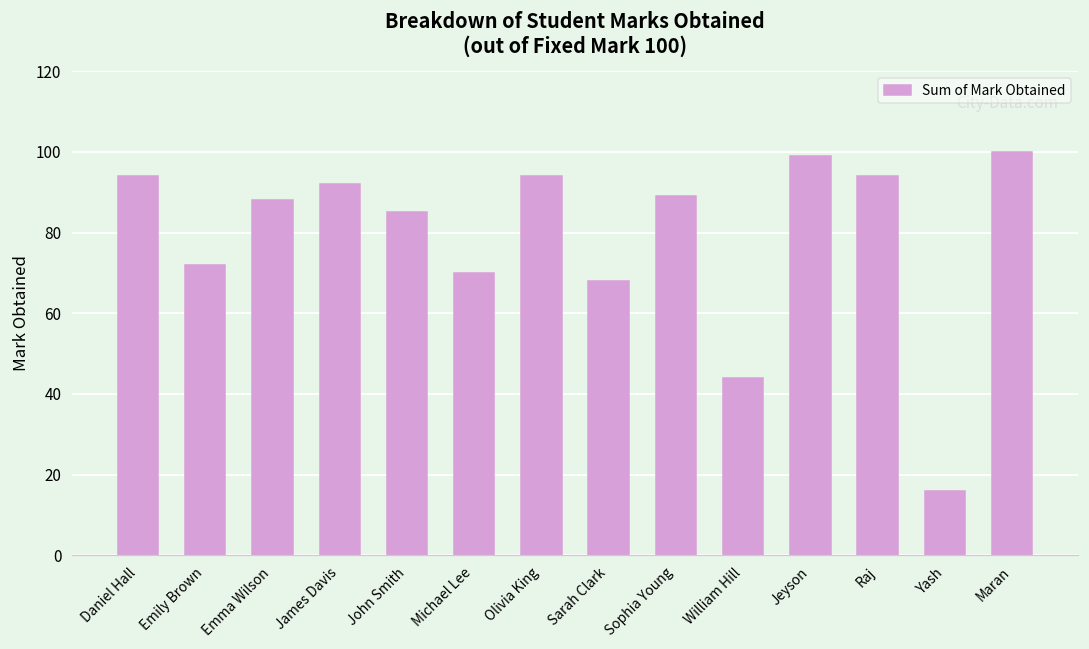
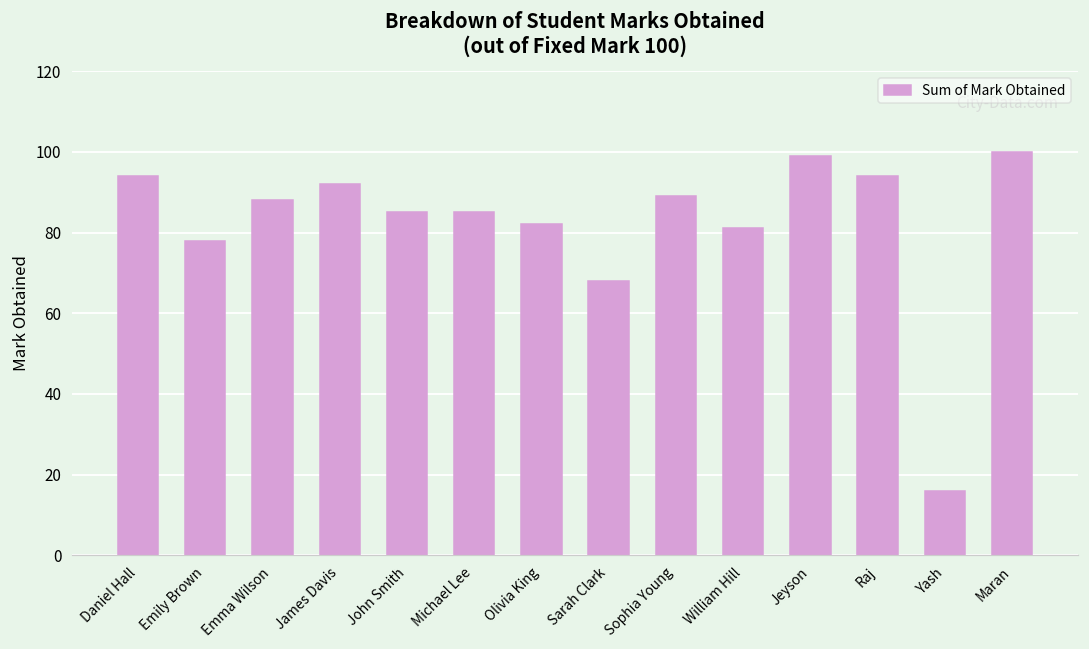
Emily Brown: 72 -> 78
Michael Lee: 70 -> 85
Olivia King: 94 -> 82
William Hill: 44 -> 81
